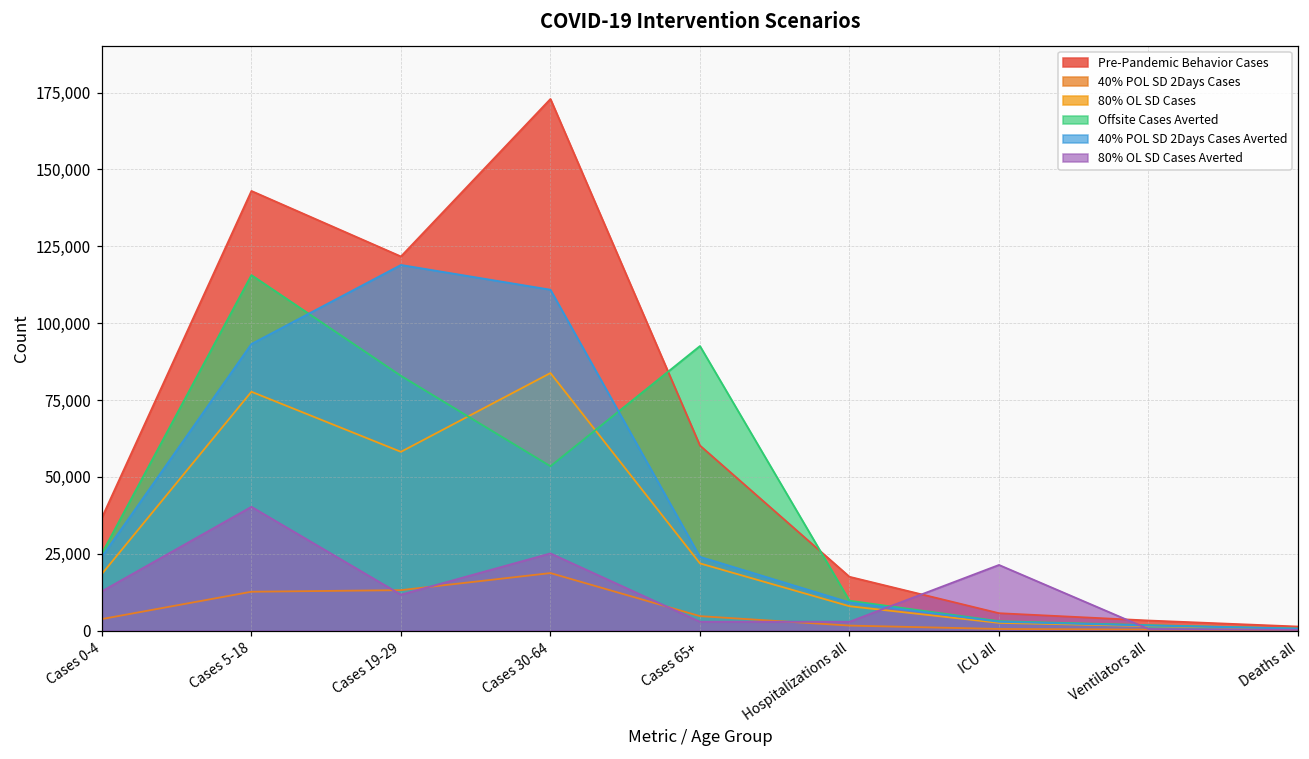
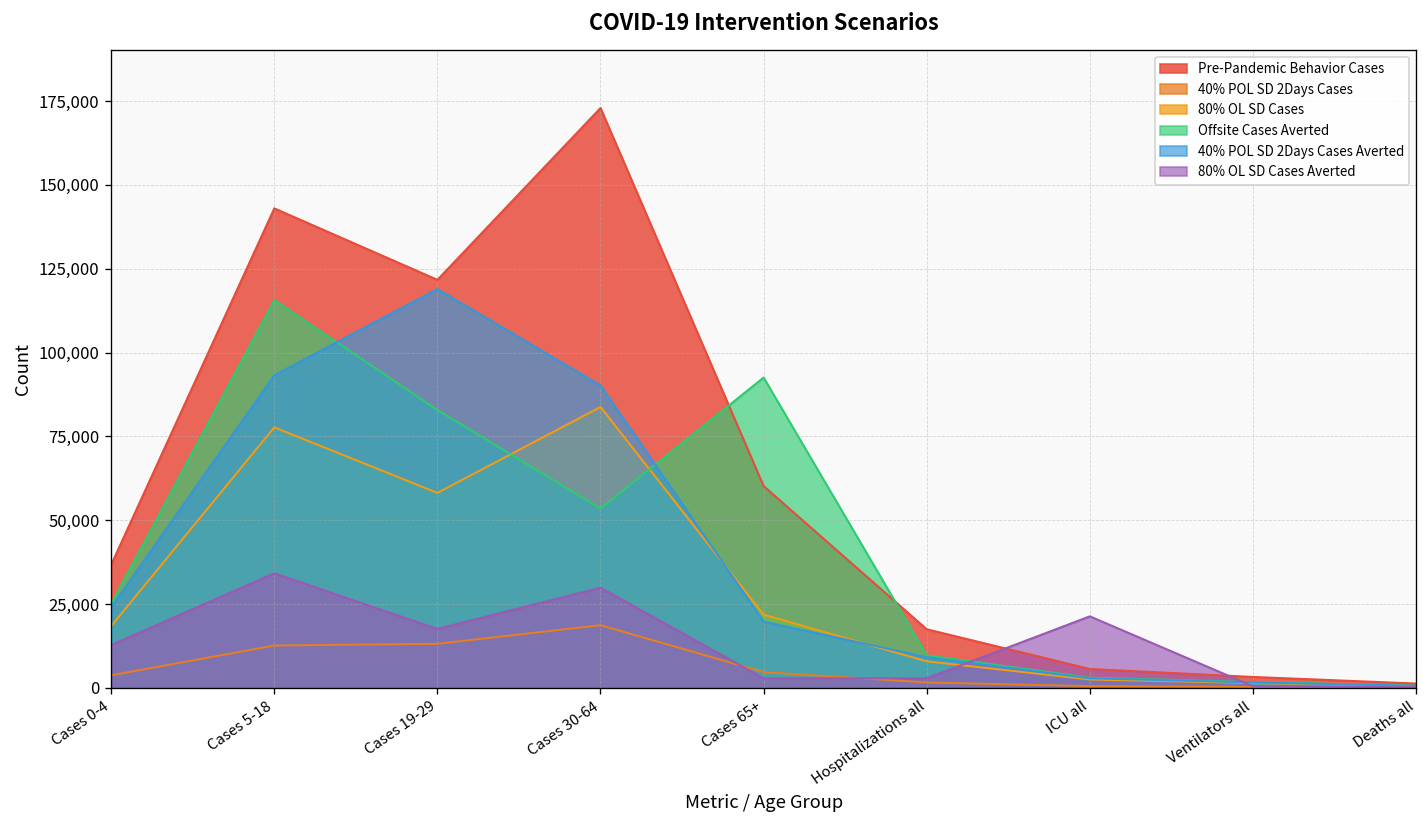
80% OL SD Cases Averted, Cases 5-18: 40,000 -> 34,000
80% OL SD Cases Averted, Cases 19-29: 12,000 -> 18,000
40% POL SD 2Days Cases Averted, Cases 30-64: 111,000 -> 90,000
80% OL SD Cases Averted, Cases 30-64: 25,000 -> 30,000
40% POL SD 2Days Cases Averted, Cases 65+: 24,000 -> 20,000
